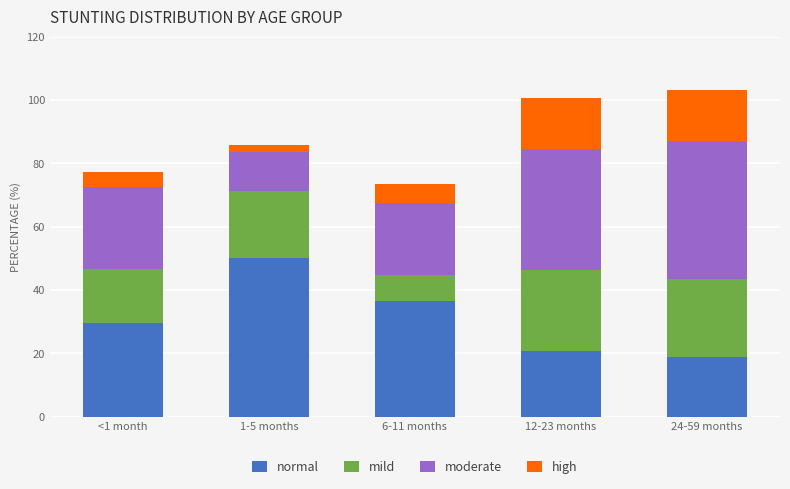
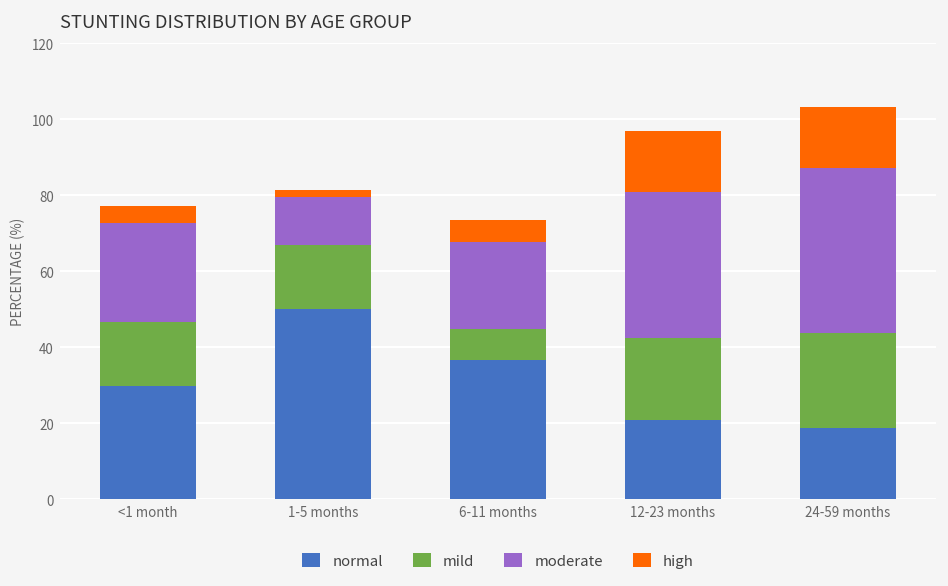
mild, 1-5 months: 21 -> 17
mild, 12-23 months: 25 -> 22
